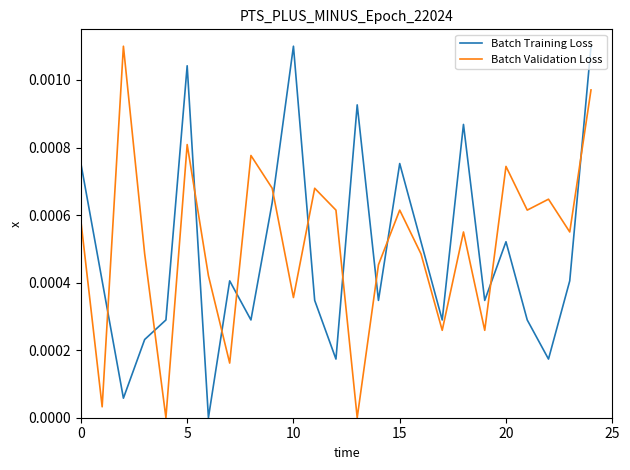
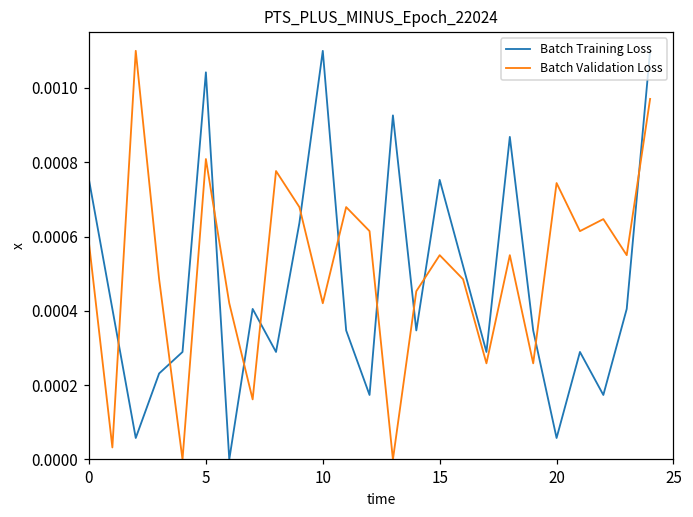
Batch Validation Loss, 10: 0.00036 -> 0.00042
Batch Validation Loss, 15: 0.00061 -> 0.00055
Batch Training Loss, 20: 0.00052 -> 0.00006
